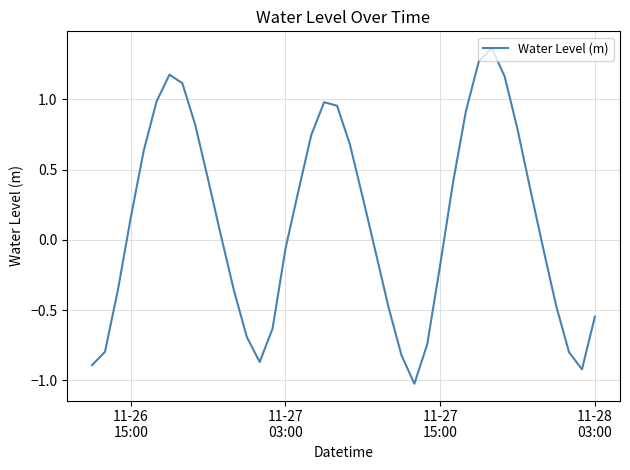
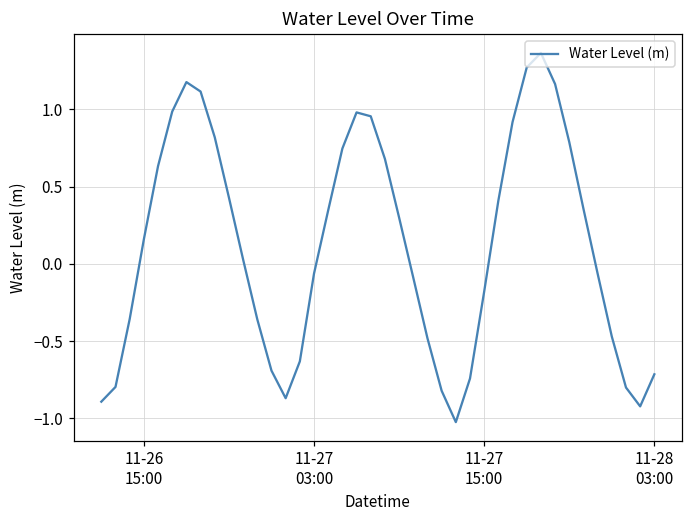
11-28 03:00: -0.55 -> -0.72
